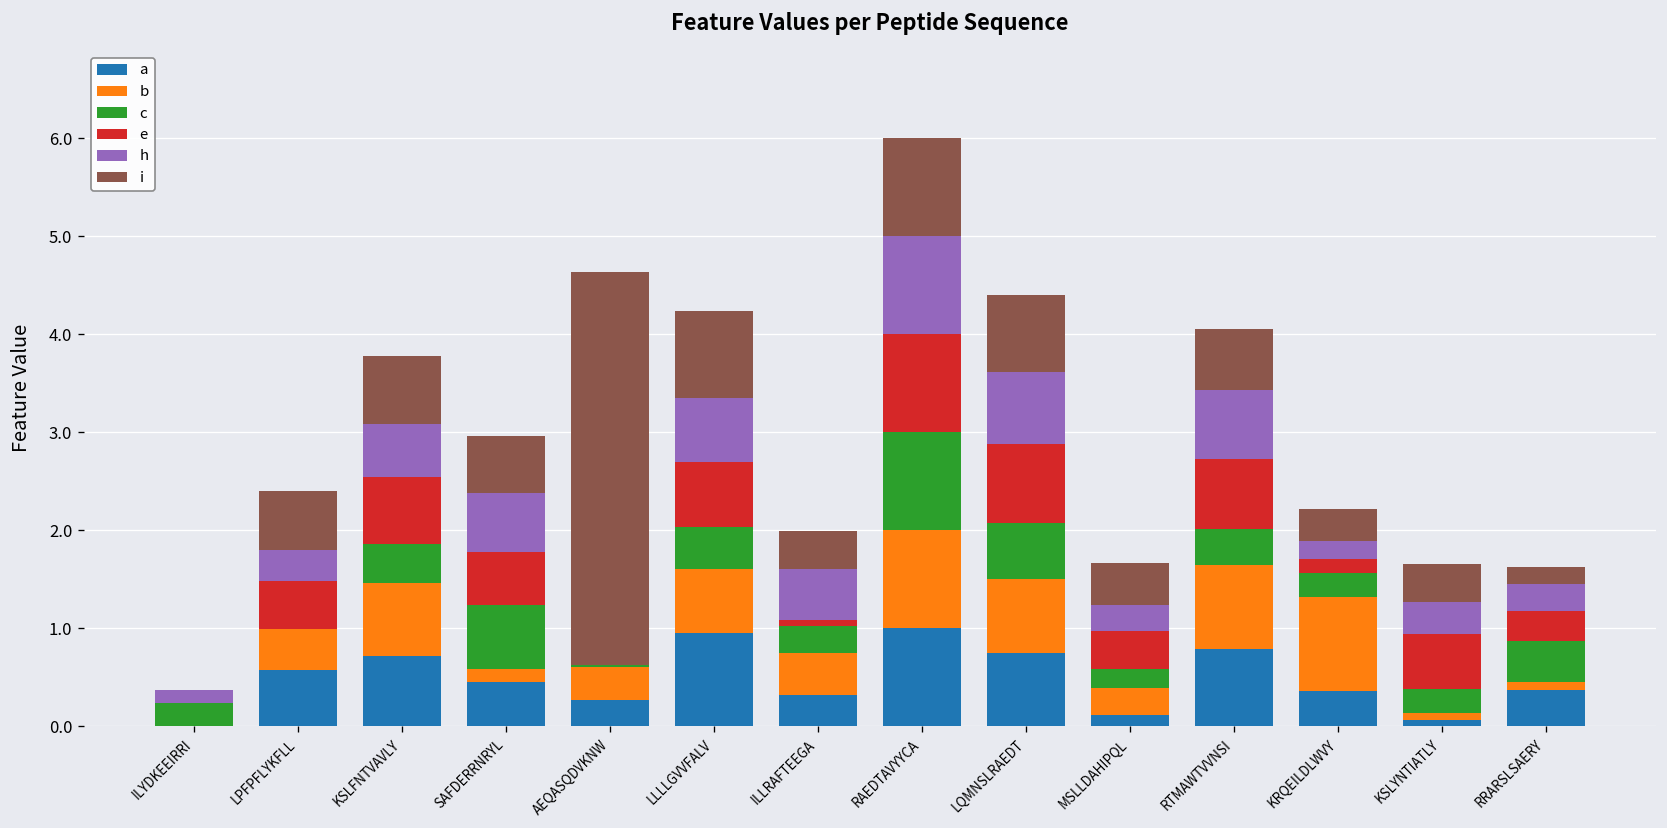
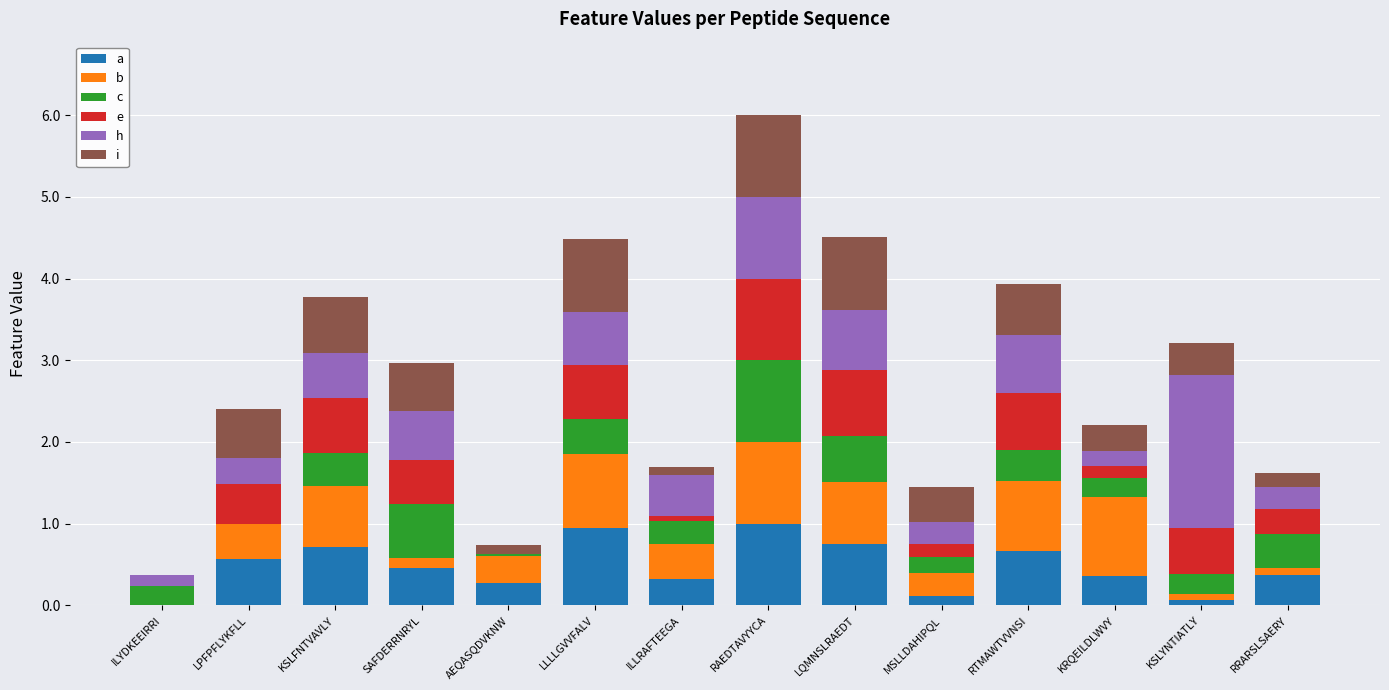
i, AEQASQDVKNW: 4.0 -> 0.1
b, LLLLGVVFALV: 0.7 -> 0.9
i, ILLRAFTEEGA: 0.4 -> 0.1
i, LQMNSLRAEDT: 0.8 -> 0.9
e, MSLLDAHIPQL: 0.4 -> 0.2
a, RTMAWTVVNSI: 0.8 -> 0.7
h, KSLYNTIATLY: 0.3 -> 1.9
